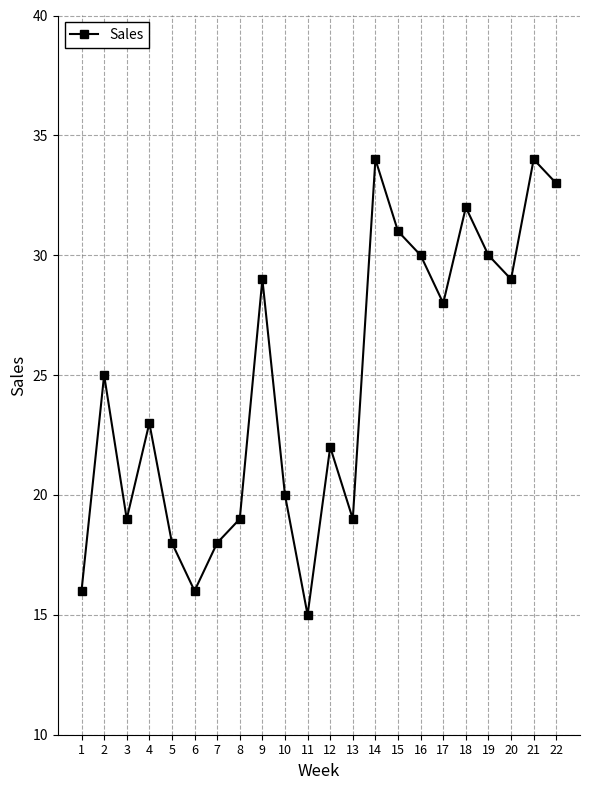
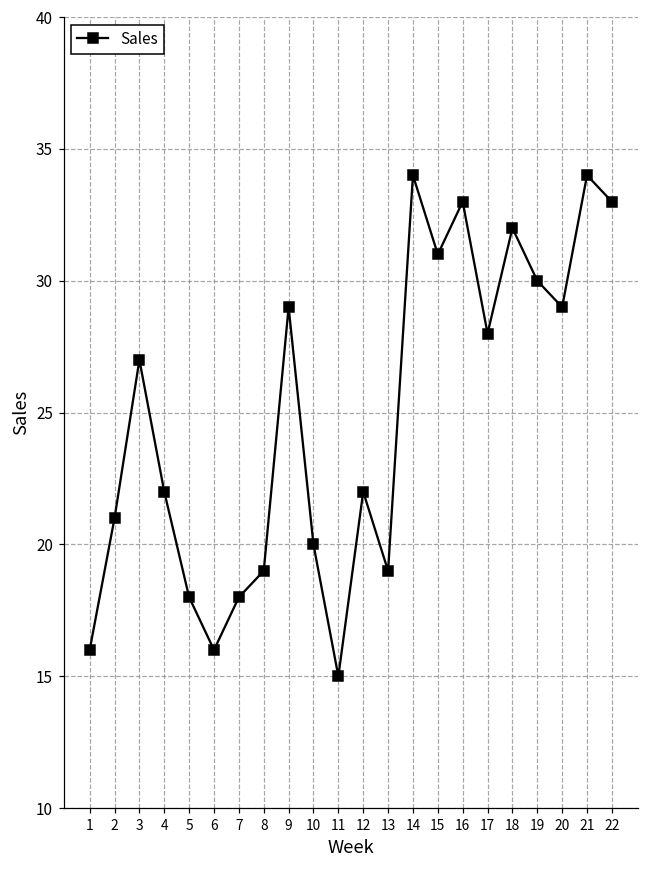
2: 25 -> 21
3: 19 -> 27
4: 23 -> 22
16: 30 -> 33
